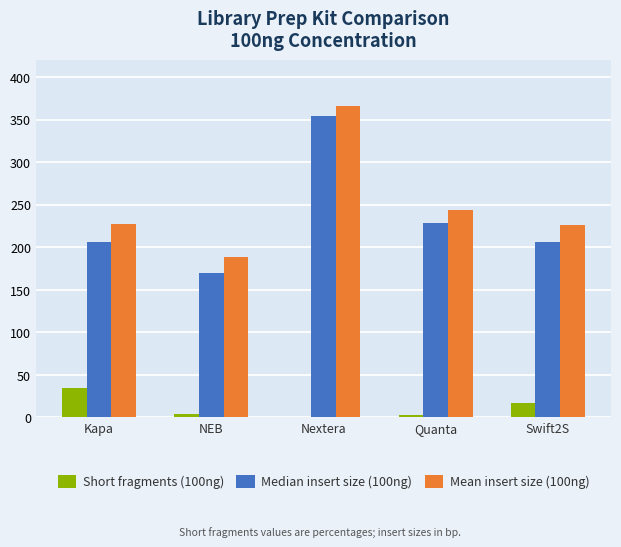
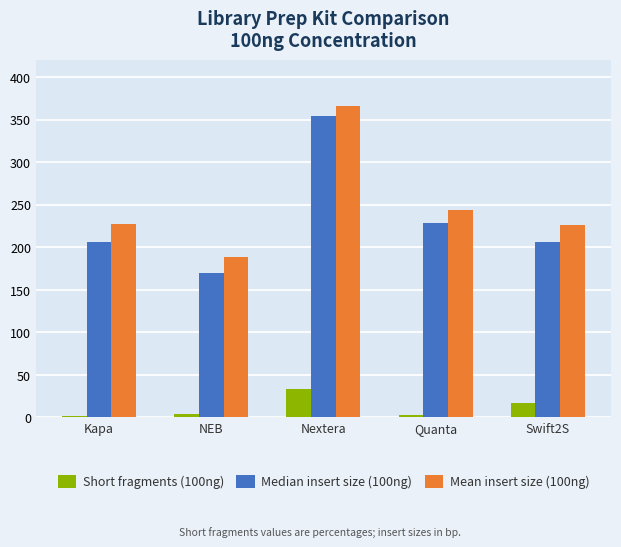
Short fragments (100ng), Kapa: 30 -> 0
Short fragments (100ng), Nextera: 0 -> 30
